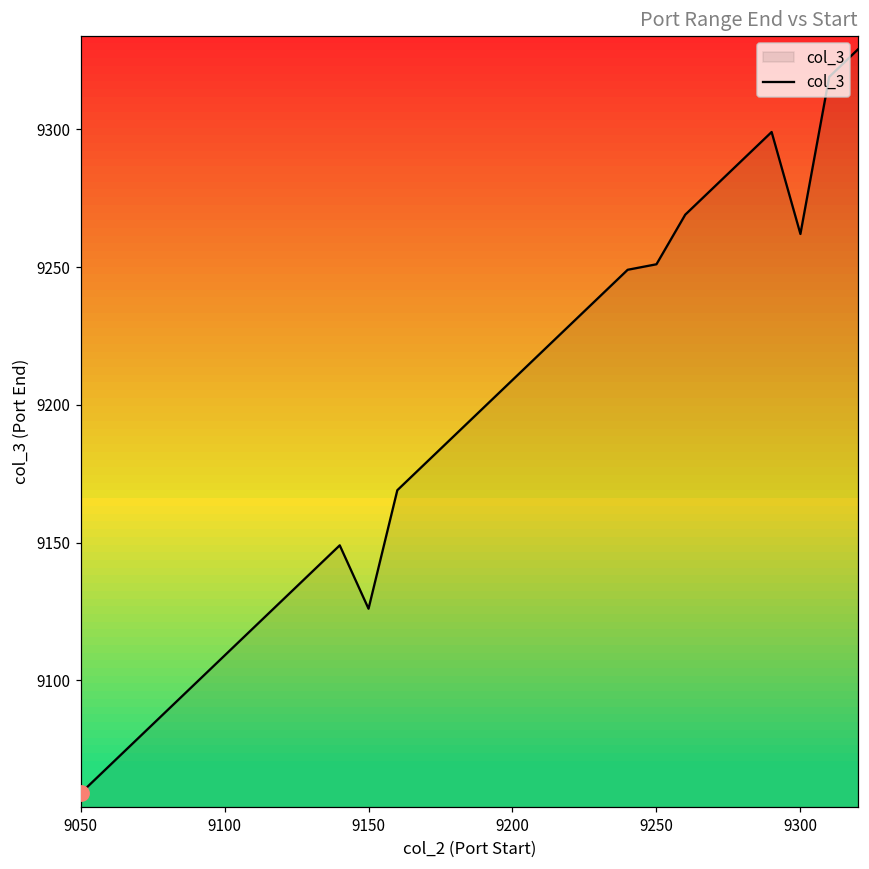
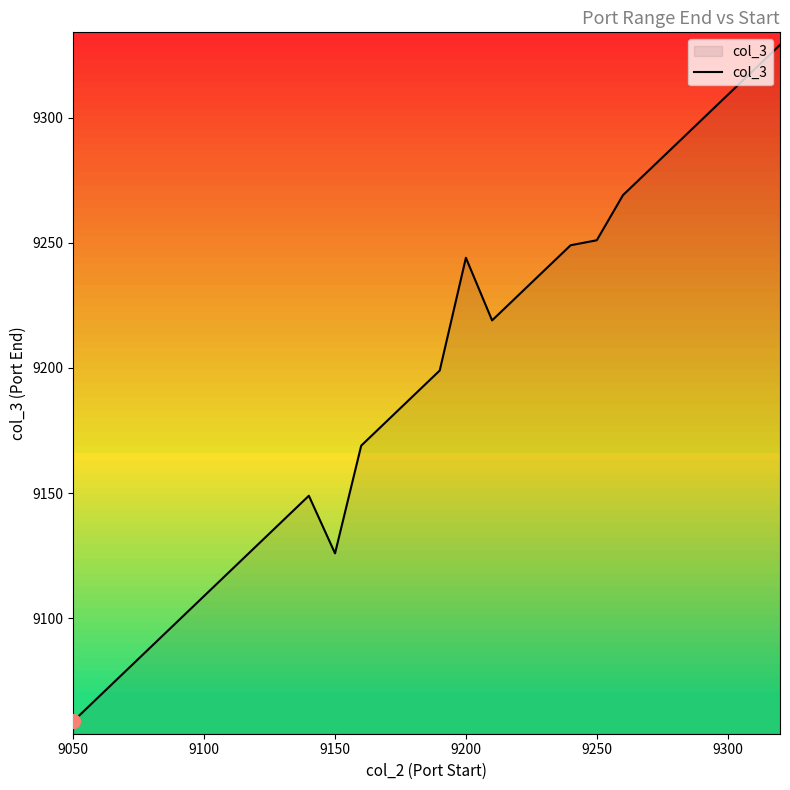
col_3, 9200: 9209 -> 9244
col_3, 9300: 9262 -> 9309
